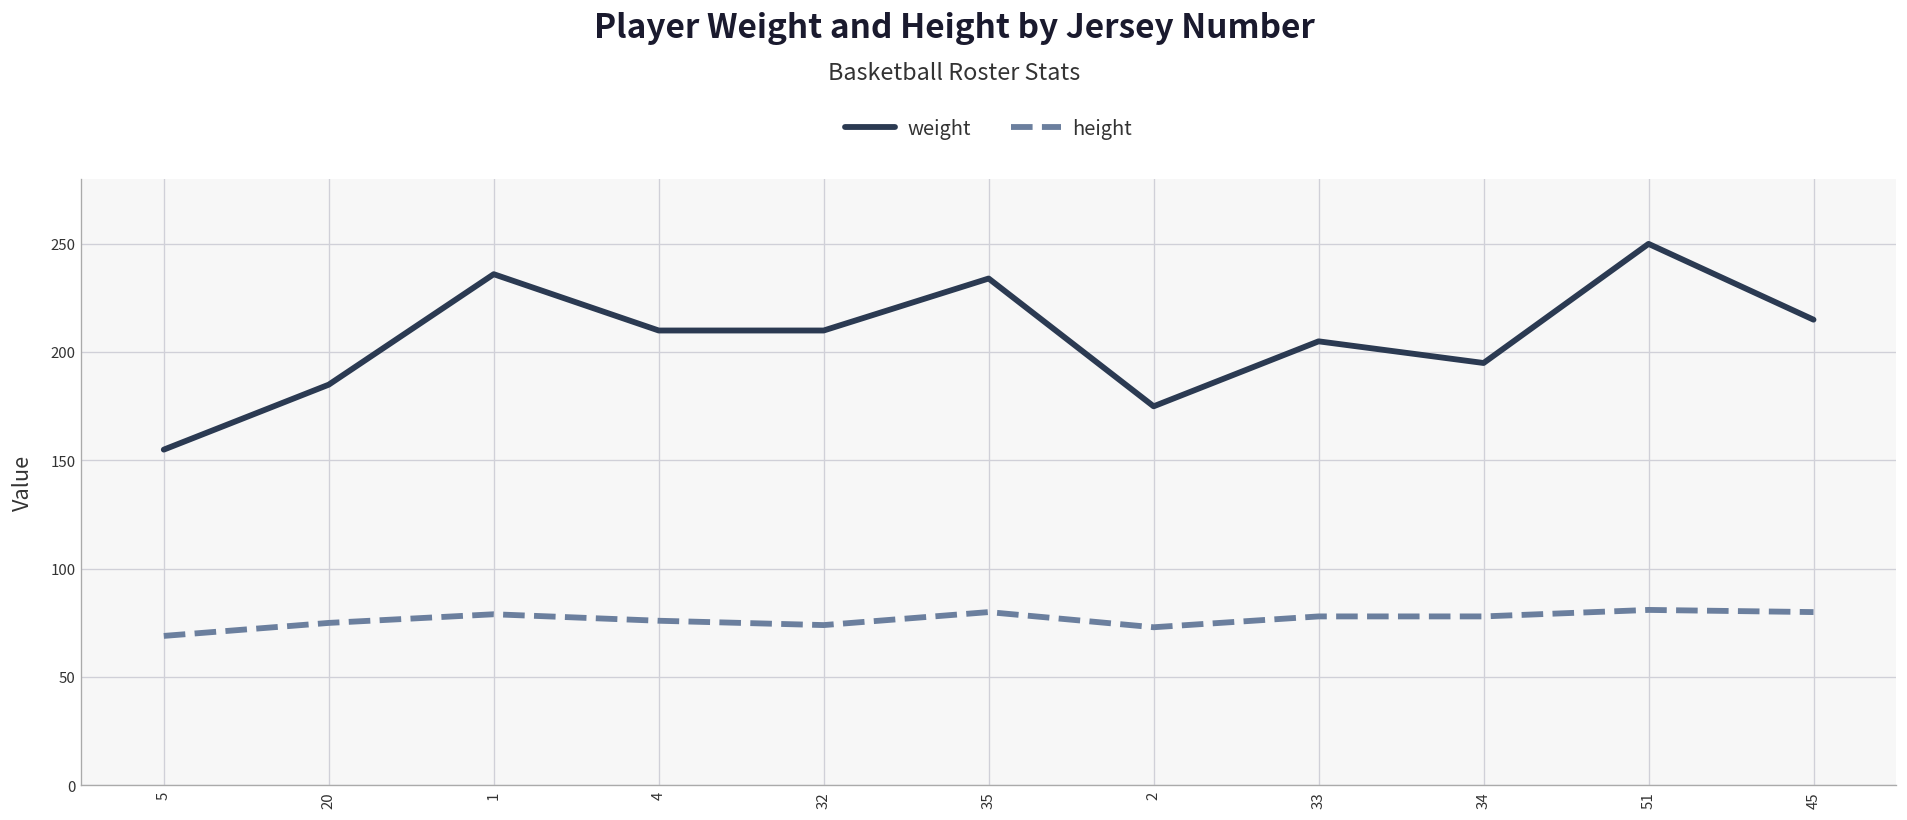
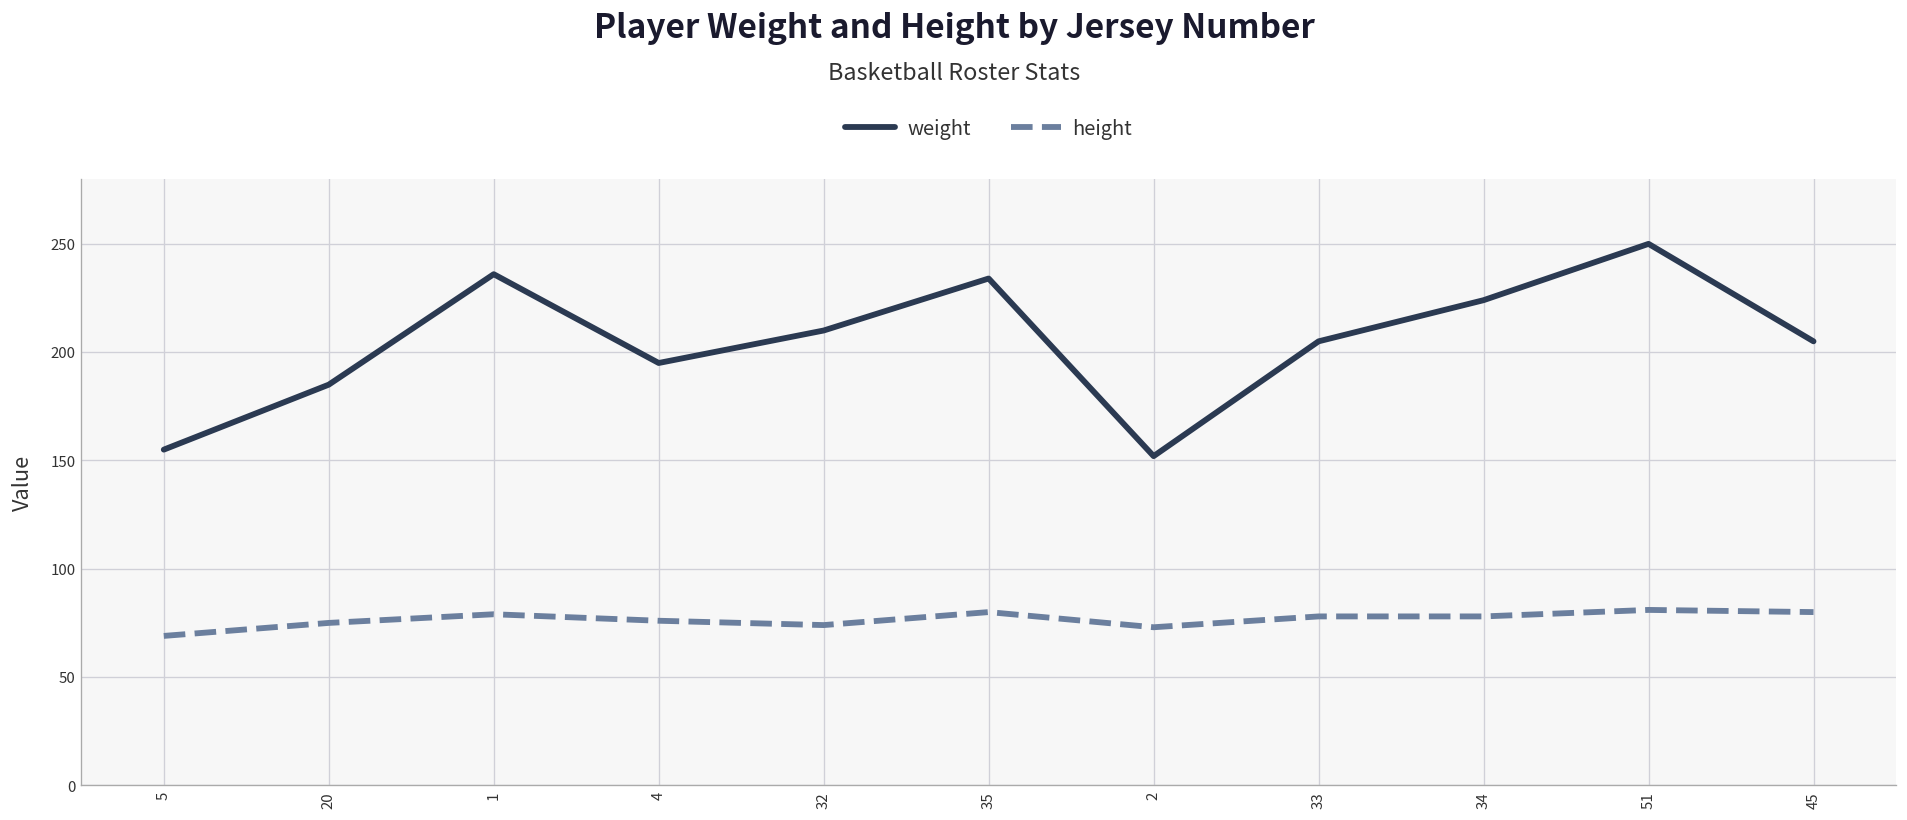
weight, 4: 210 -> 195
weight, 2: 175 -> 152
weight, 34: 195 -> 224
weight, 45: 215 -> 205
